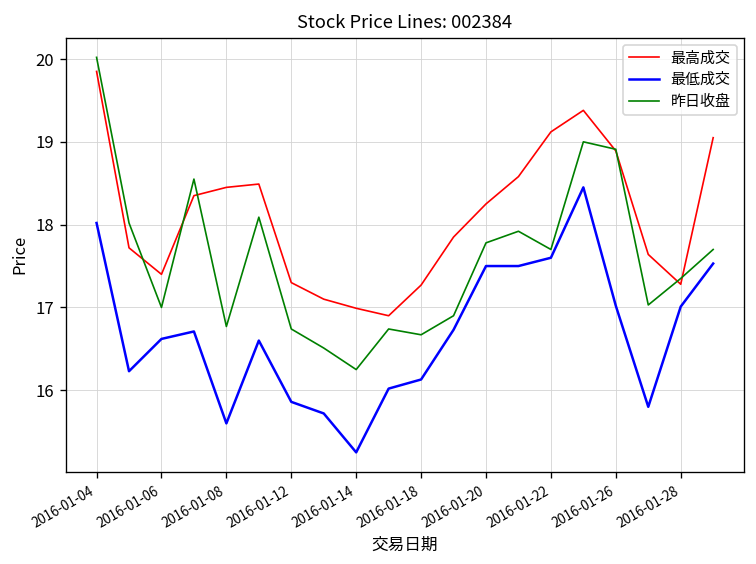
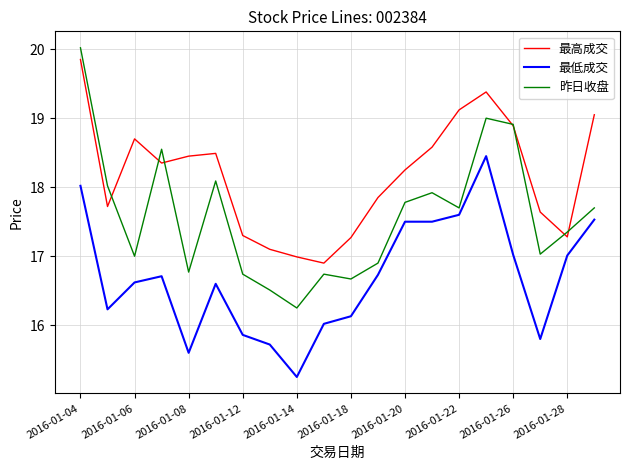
最高成交, 2016-01-06: 17.4 -> 18.7
